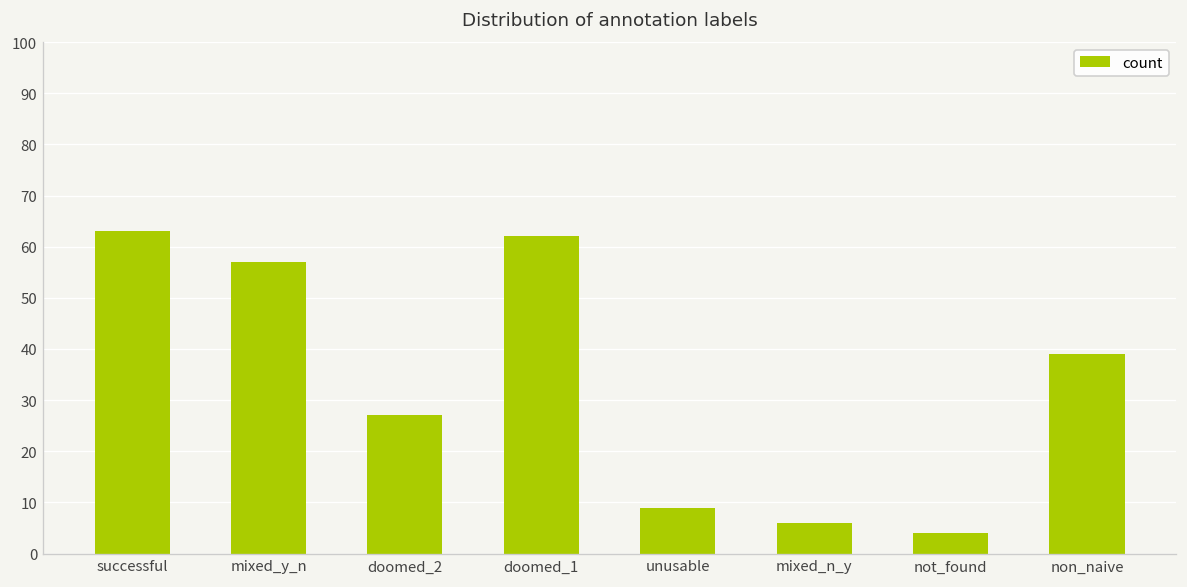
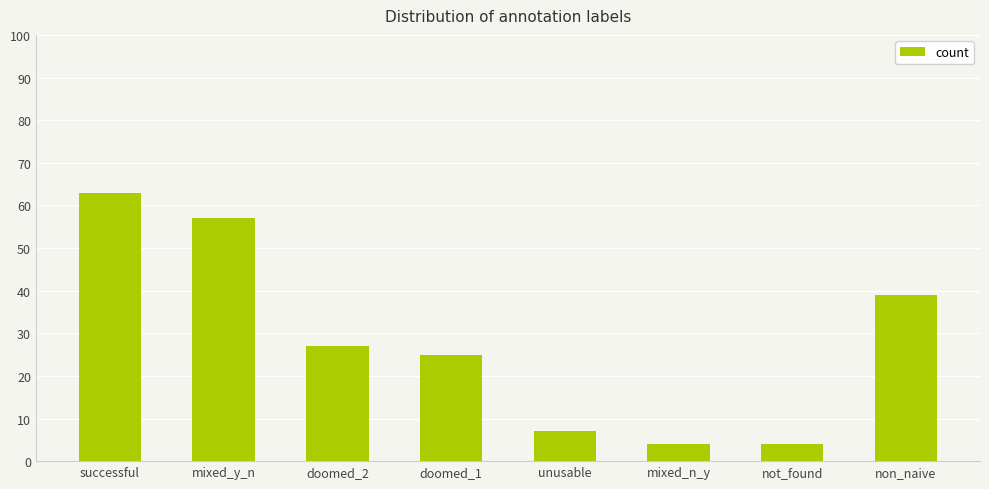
doomed_1: 62 -> 25
unusable: 9 -> 7
mixed_n_y: 6 -> 4
